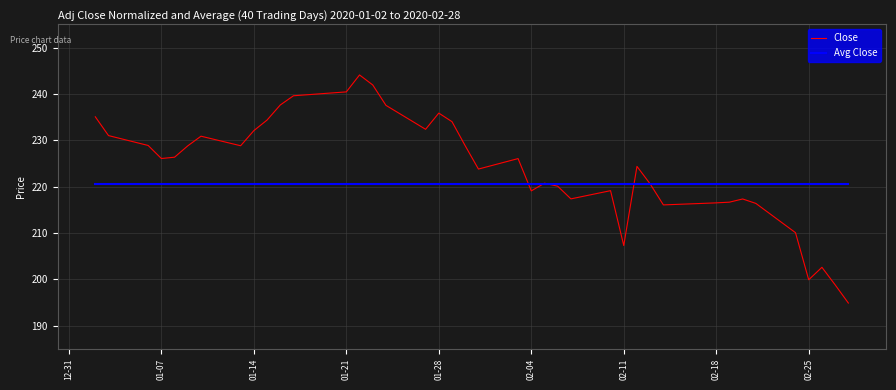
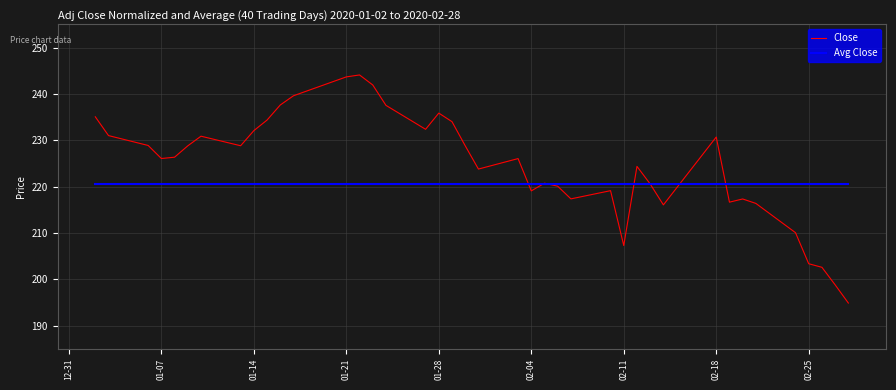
Close, 01-21: 240 -> 244
Close, 02-18: 217 -> 231
Close, 02-25: 200 -> 203
